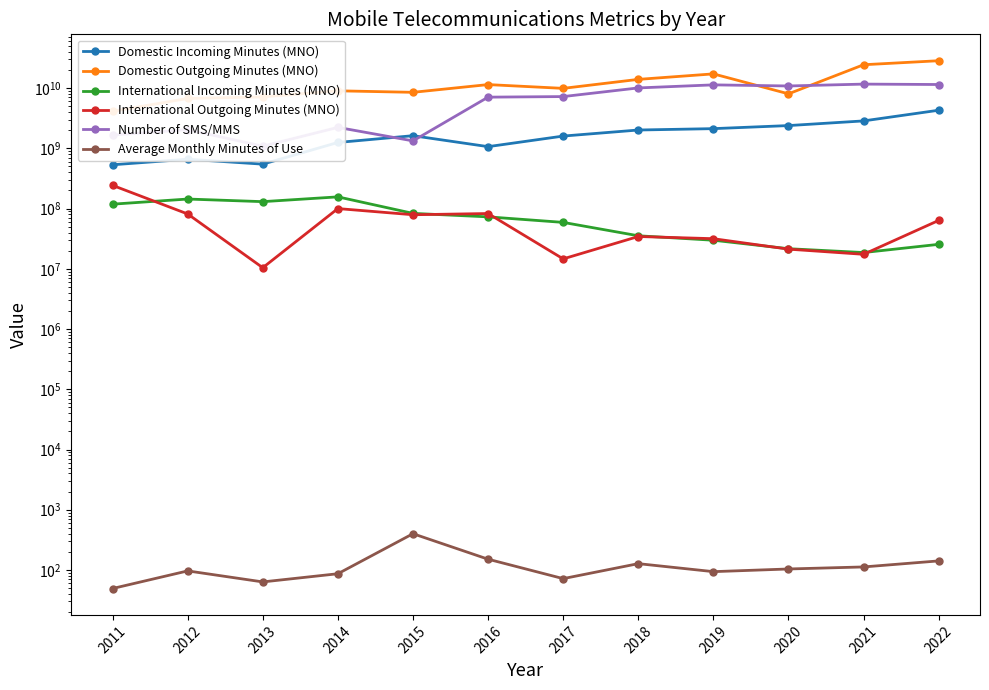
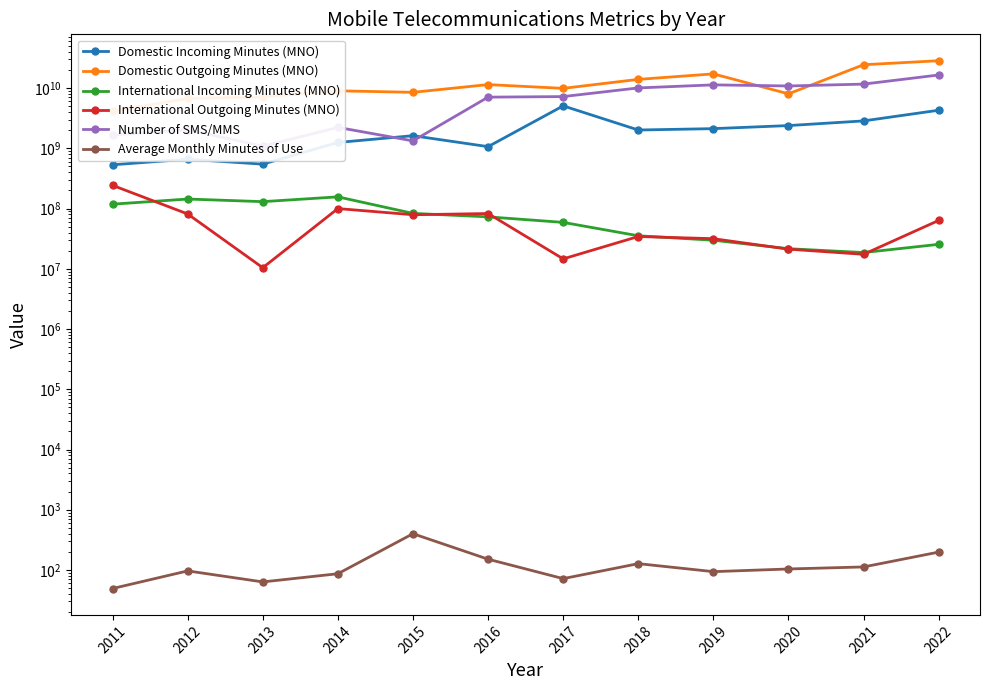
Domestic Incoming Minutes (MNO), 2017: 1600000000 -> 5000000000
Number of SMS/MMS, 2022: 11000000000 -> 16000000000
Average Monthly Minutes of Use, 2022: 140 -> 200
